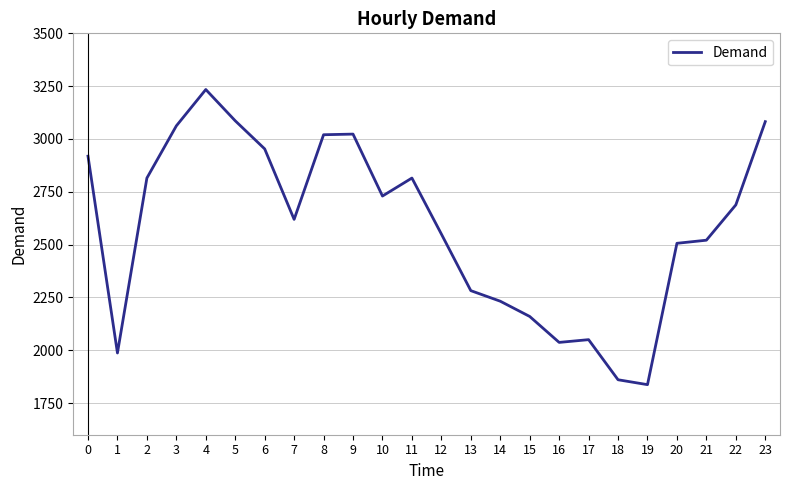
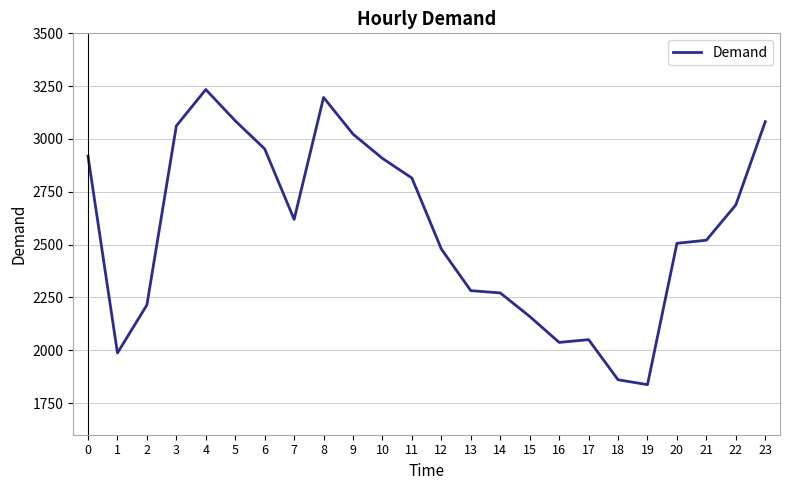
2: 2820 -> 2210
8: 3020 -> 3200
10: 2730 -> 2910
12: 2550 -> 2480
14: 2230 -> 2270
